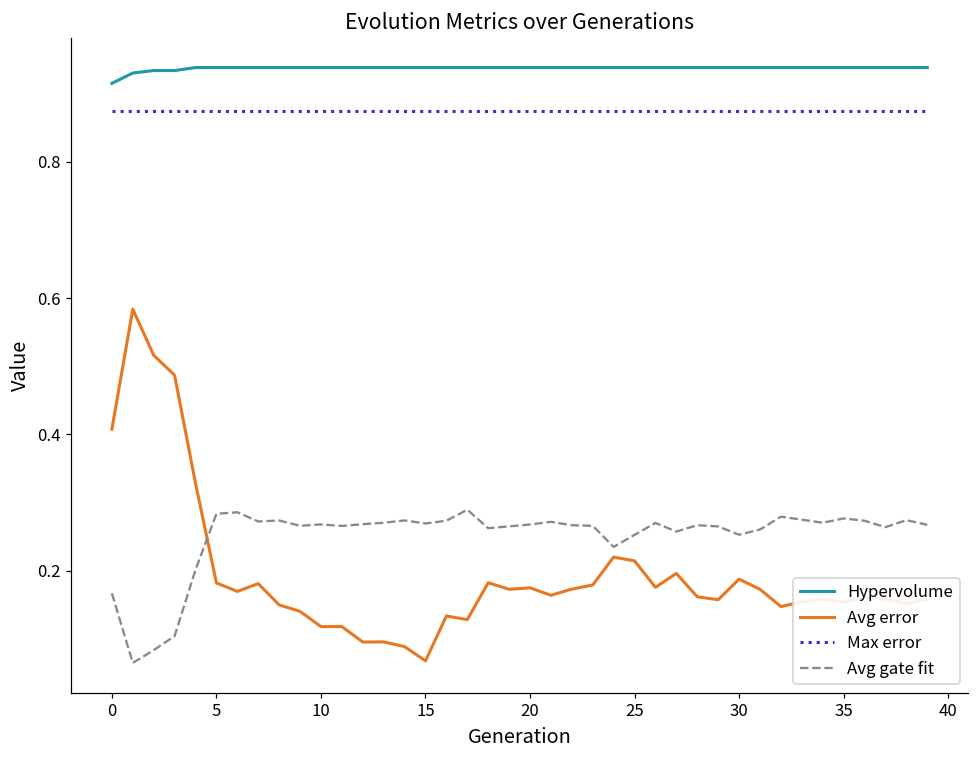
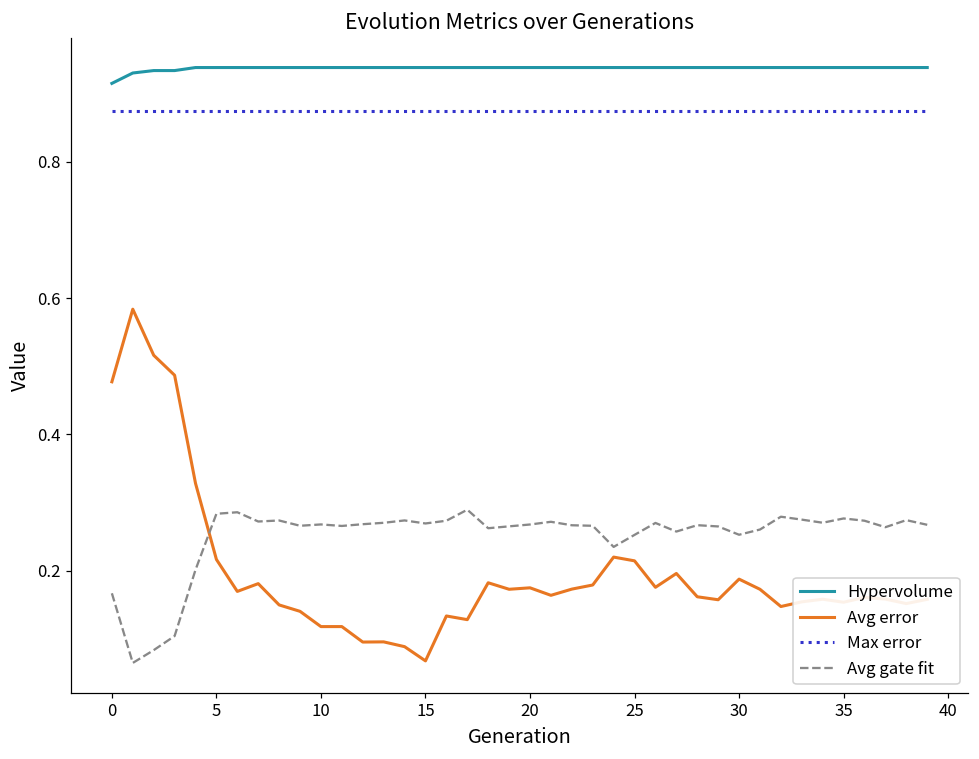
Avg error, 0: 0.41 -> 0.48
Avg error, 5: 0.18 -> 0.22
